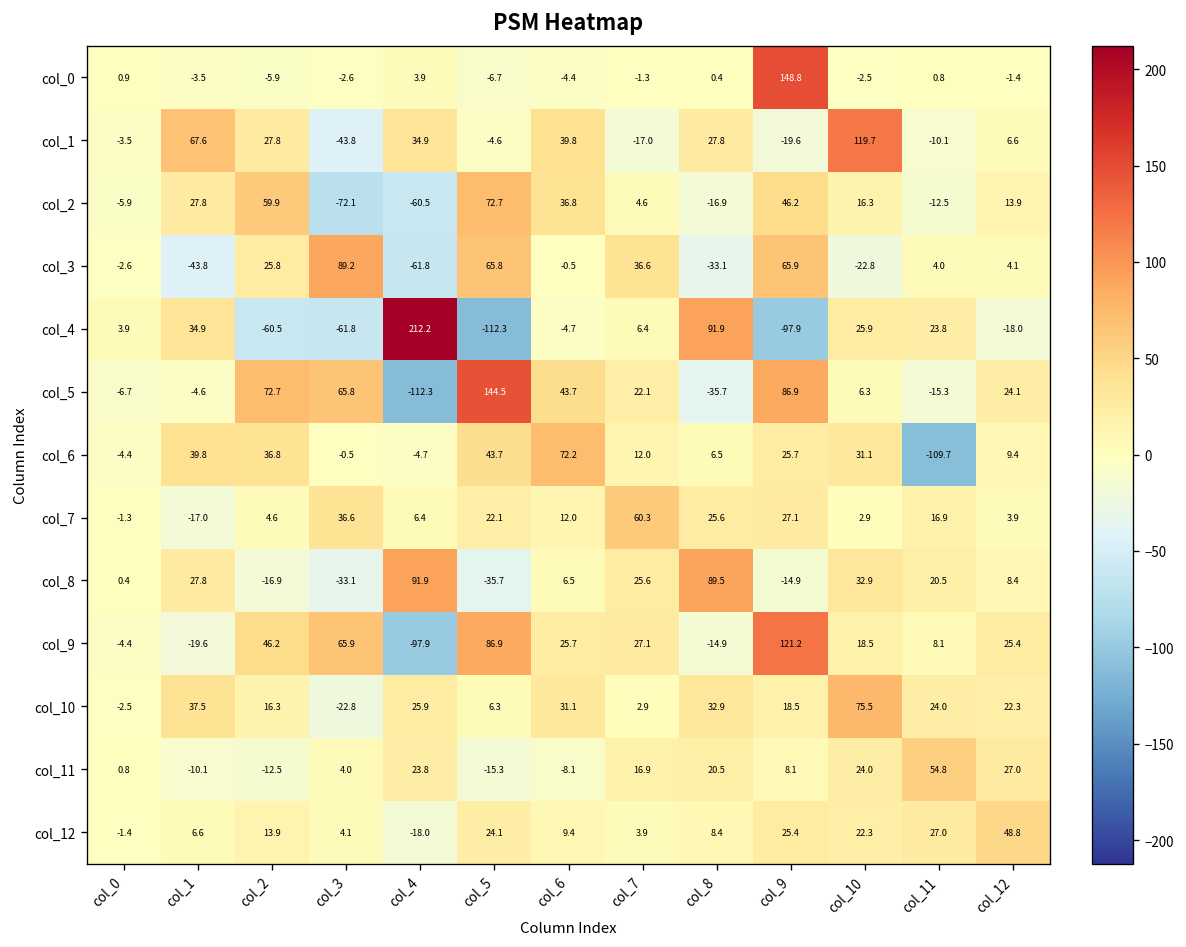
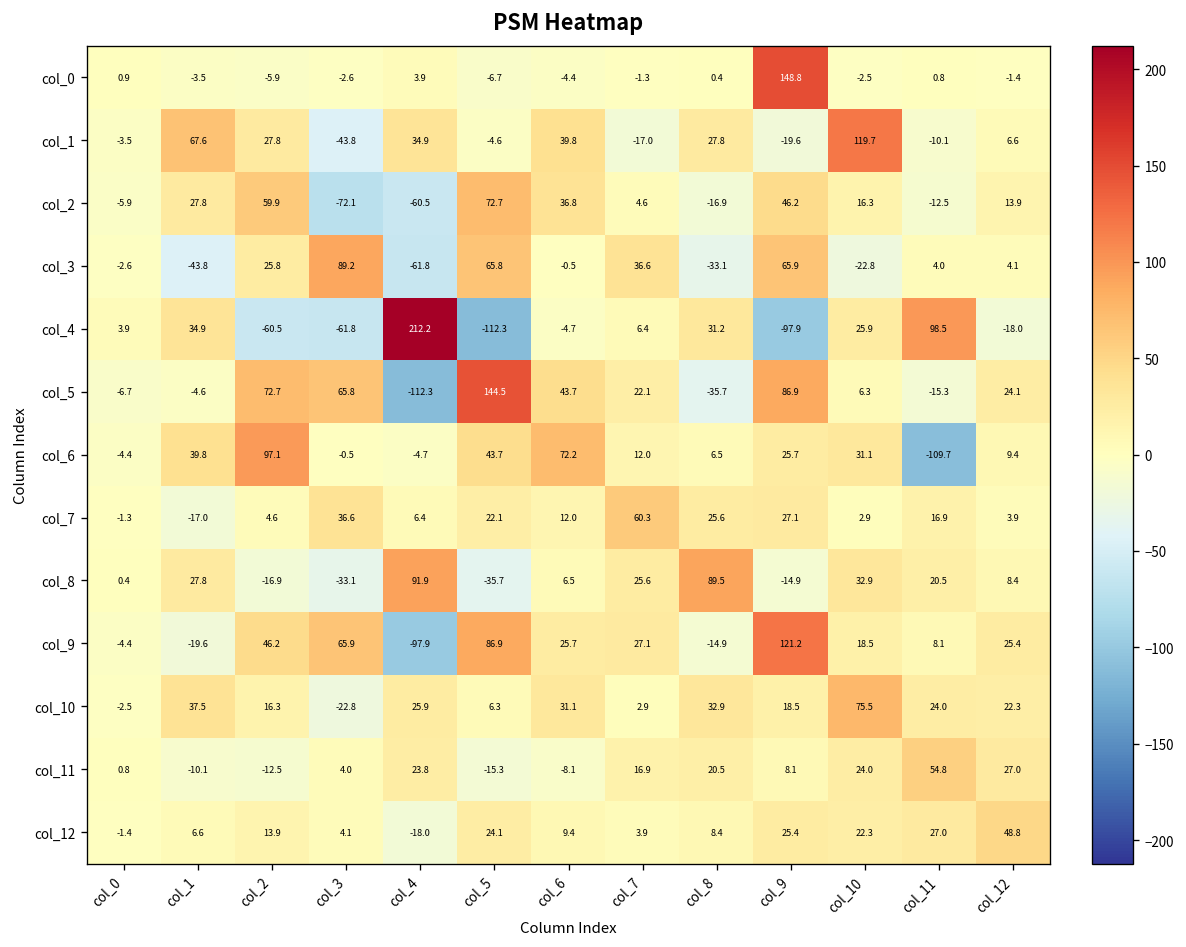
col_4, col_8: 91.9 -> 31.2
col_4, col_11: 23.8 -> 98.5
col_6, col_2: 36.8 -> 97.1
